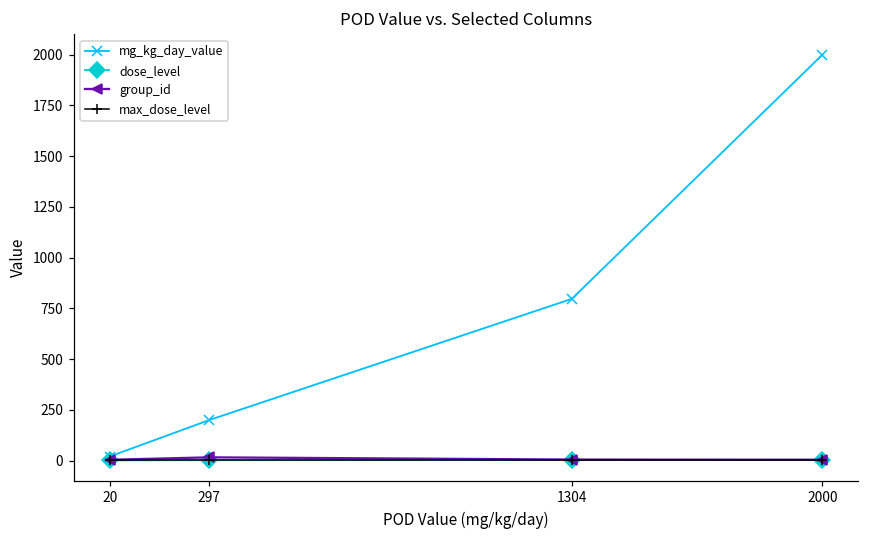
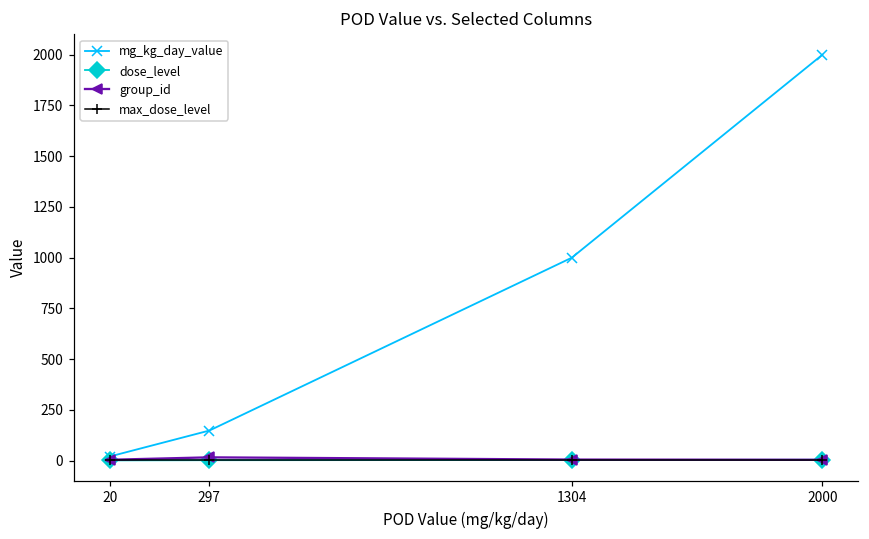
mg_kg_day_value, 297: 200 -> 150
mg_kg_day_value, 1304: 800 -> 1000
